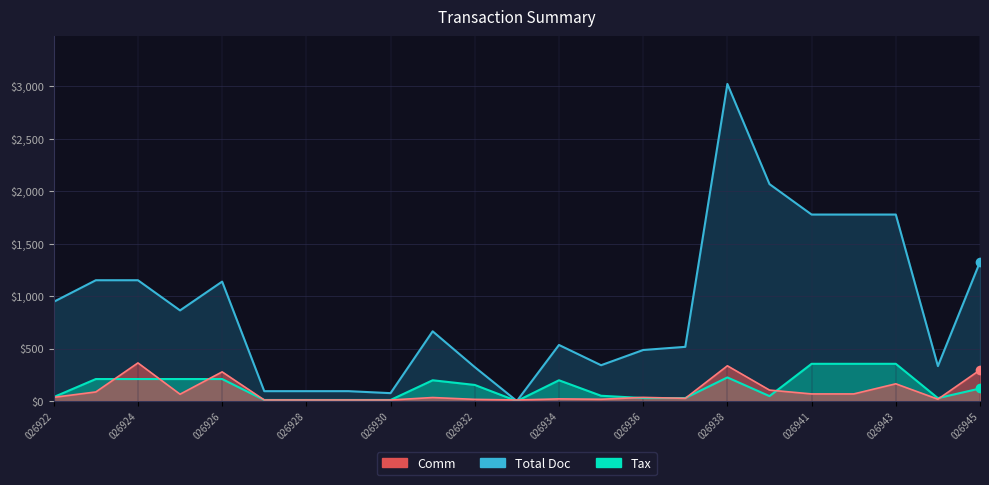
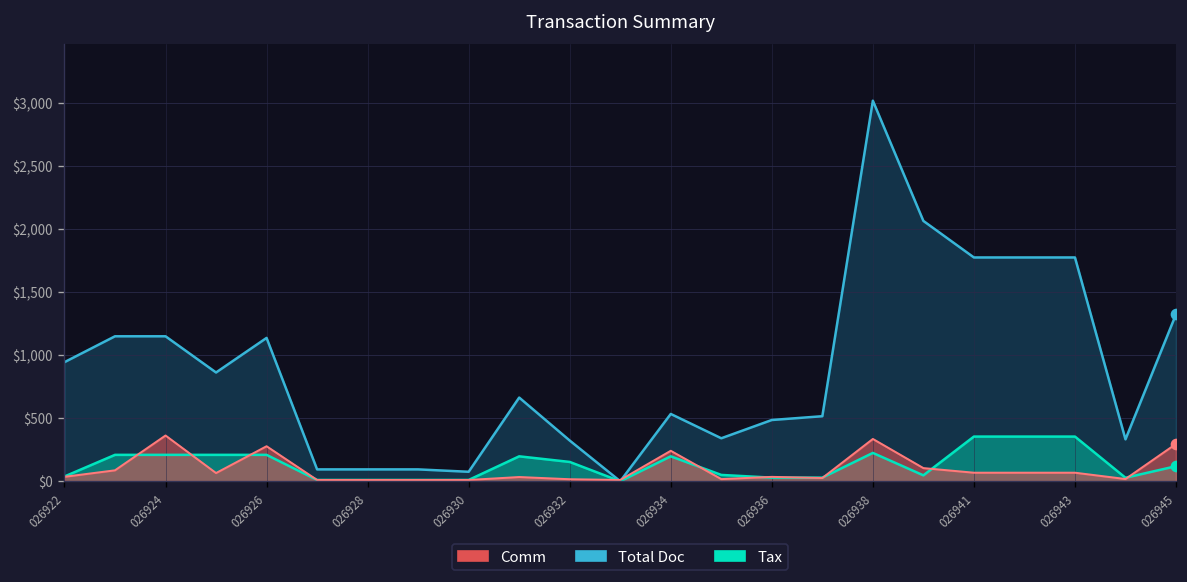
Comm, 026934: $20 -> $240
Comm, 026943: $160 -> $70
